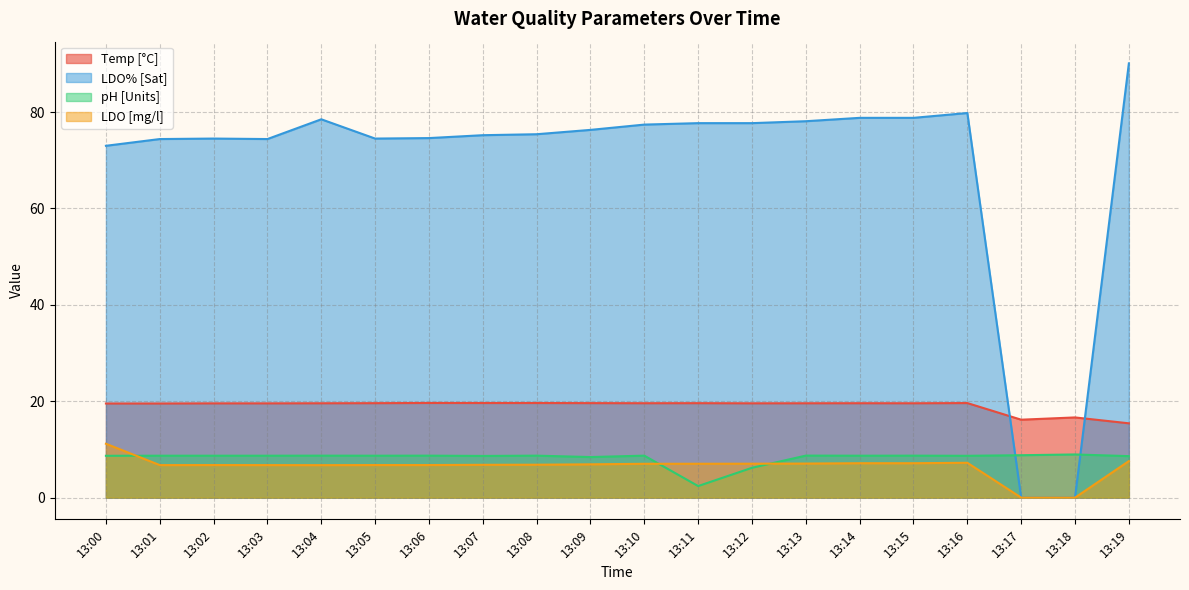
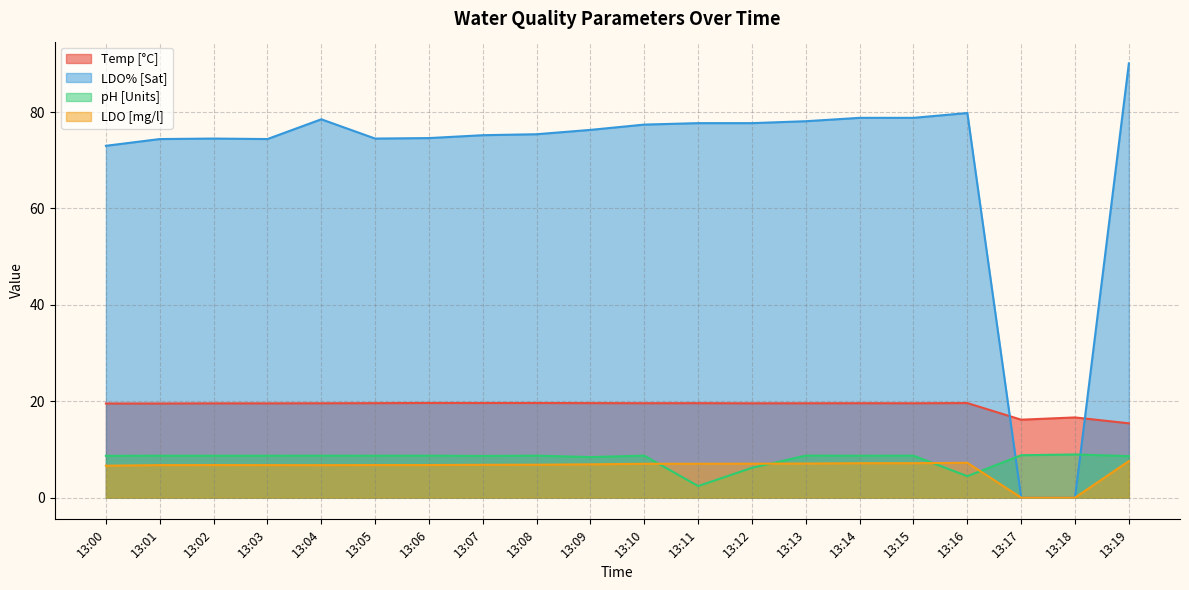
LDO [mg/l], 13:00: 11 -> 7
pH [Units], 13:16: 9 -> 4
